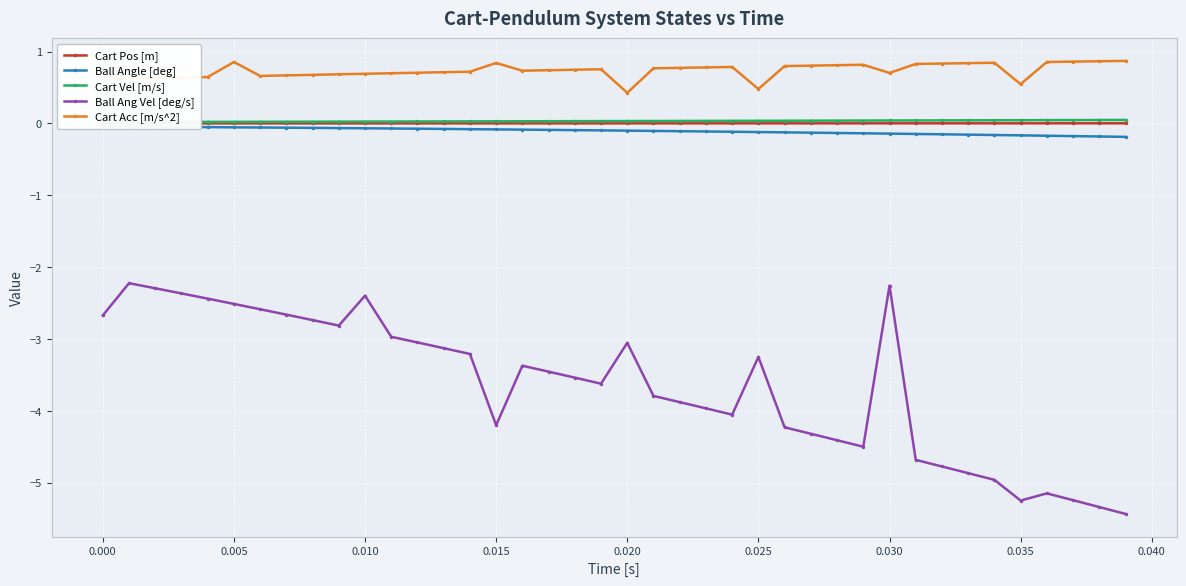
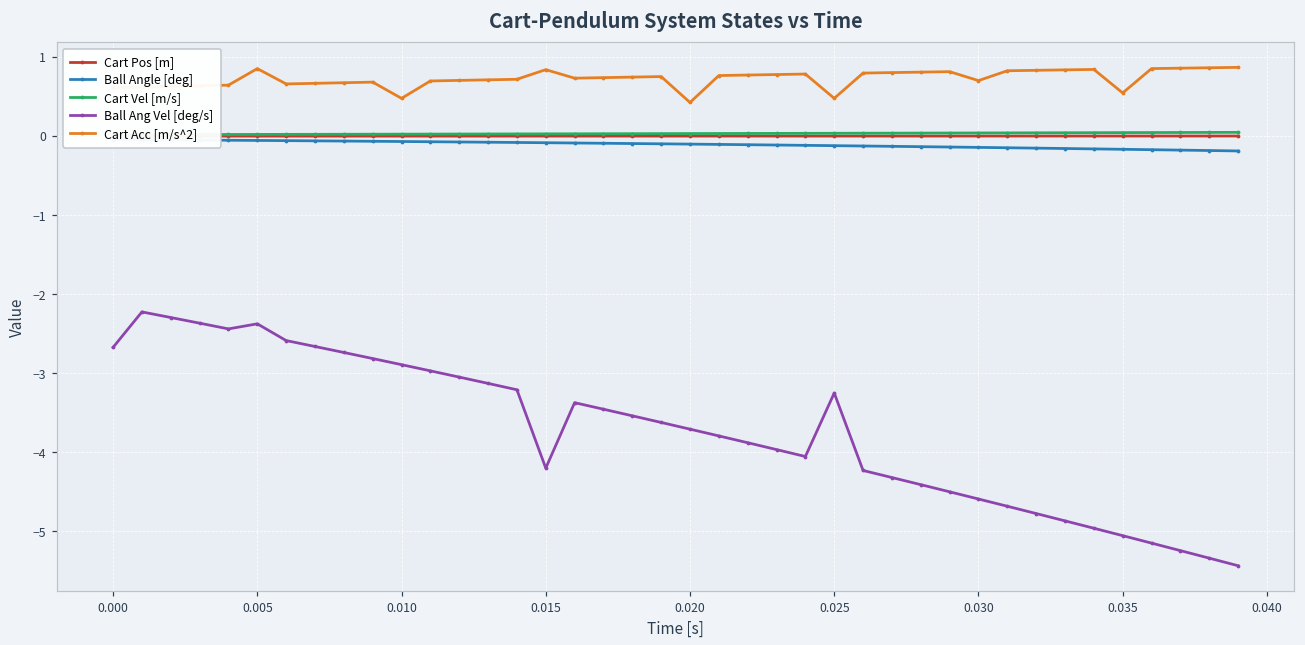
Ball Ang Vel [deg/s], 0.005: -2.5 -> -2.4
Ball Ang Vel [deg/s], 0.010: -2.4 -> -2.9
Cart Acc [m/s^2], 0.010: 0.7 -> 0.5
Ball Ang Vel [deg/s], 0.020: -3.1 -> -3.7
Ball Ang Vel [deg/s], 0.030: -2.3 -> -4.6
Ball Ang Vel [deg/s], 0.035: -5.2 -> -5.1
